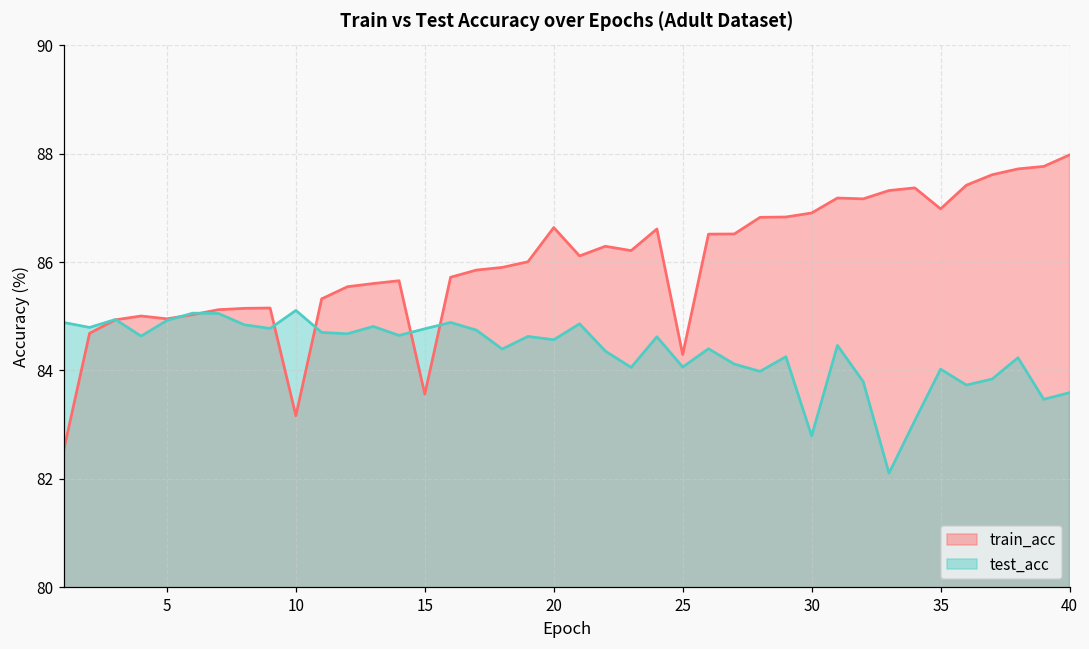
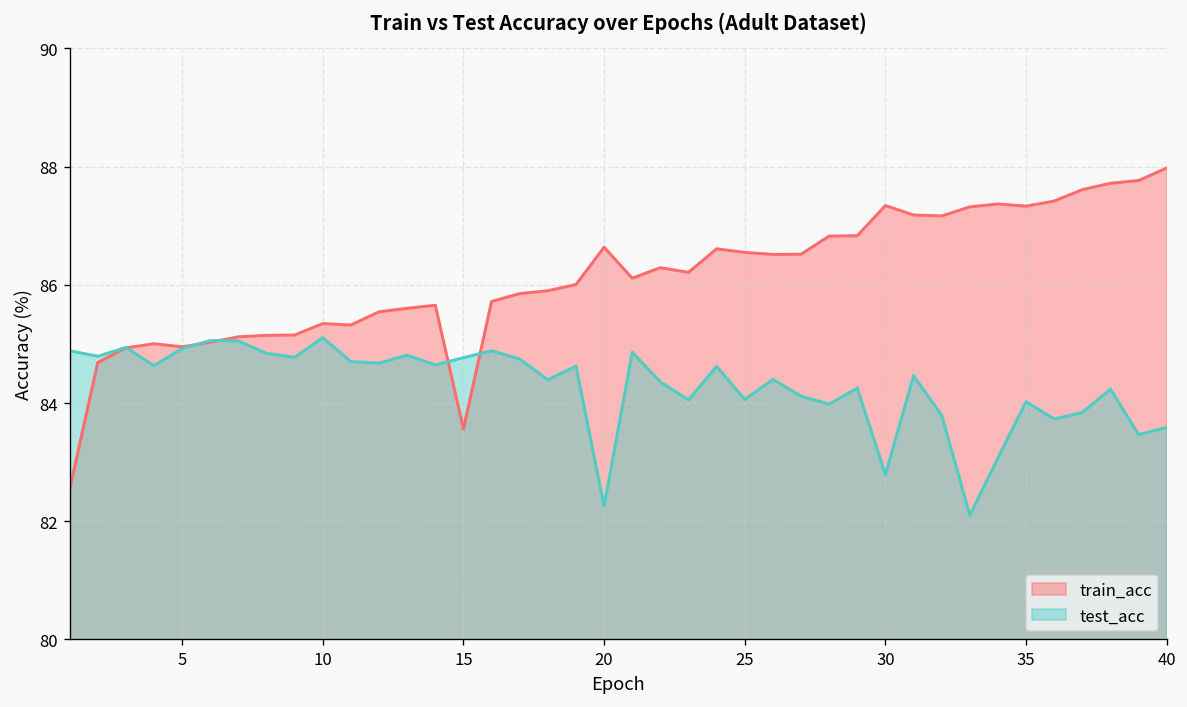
train_acc, 10: 83.2 -> 85.3
test_acc, 20: 84.6 -> 82.3
train_acc, 25: 84.3 -> 86.5
train_acc, 30: 86.9 -> 87.3
train_acc, 35: 87.0 -> 87.3
